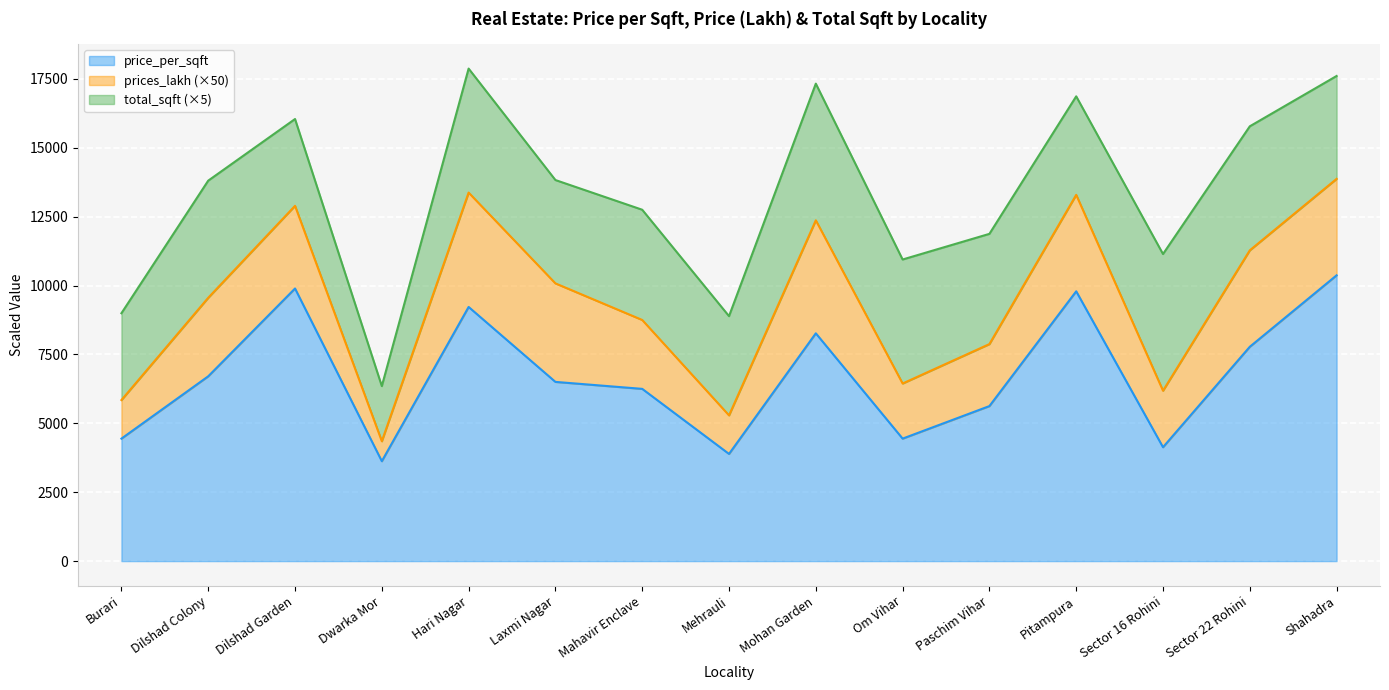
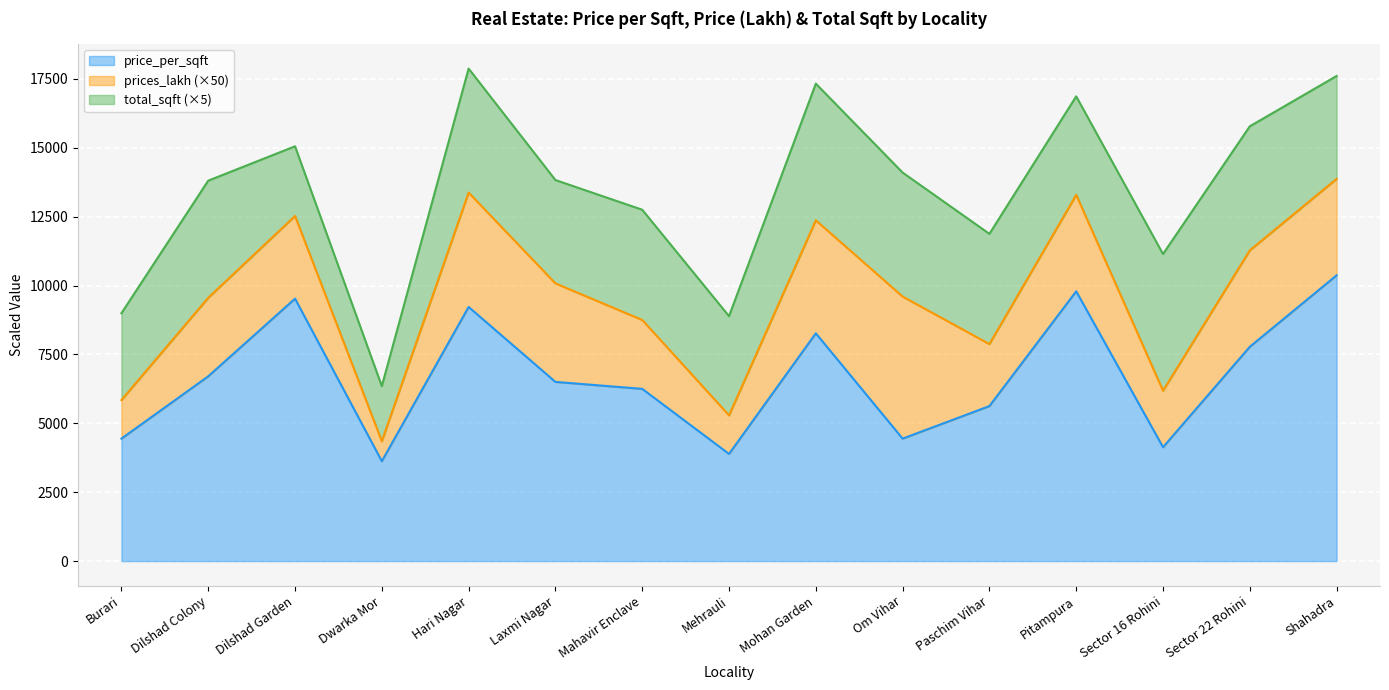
price_per_sqft, Dilshad Garden: 9900 -> 9500
total_sqft (×5), Dilshad Garden: 3200 -> 2500
prices_lakh (×50), Om Vihar: 2000 -> 5200
